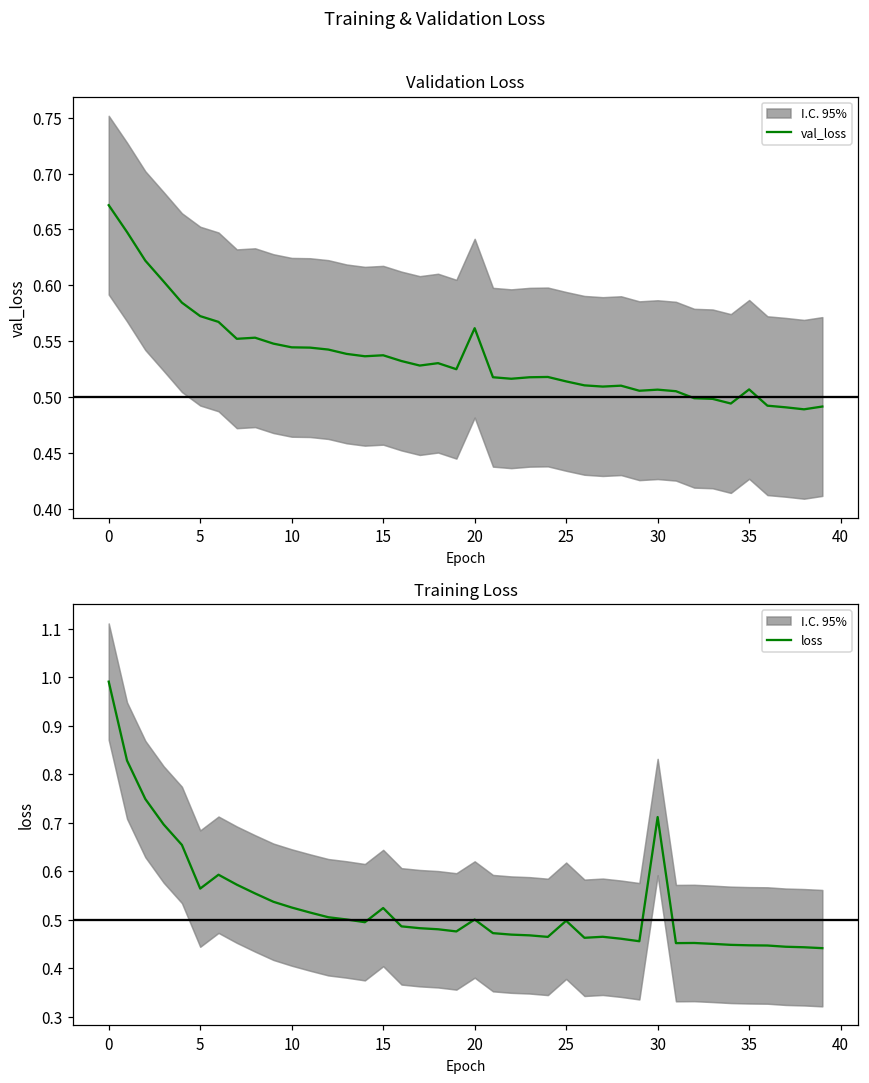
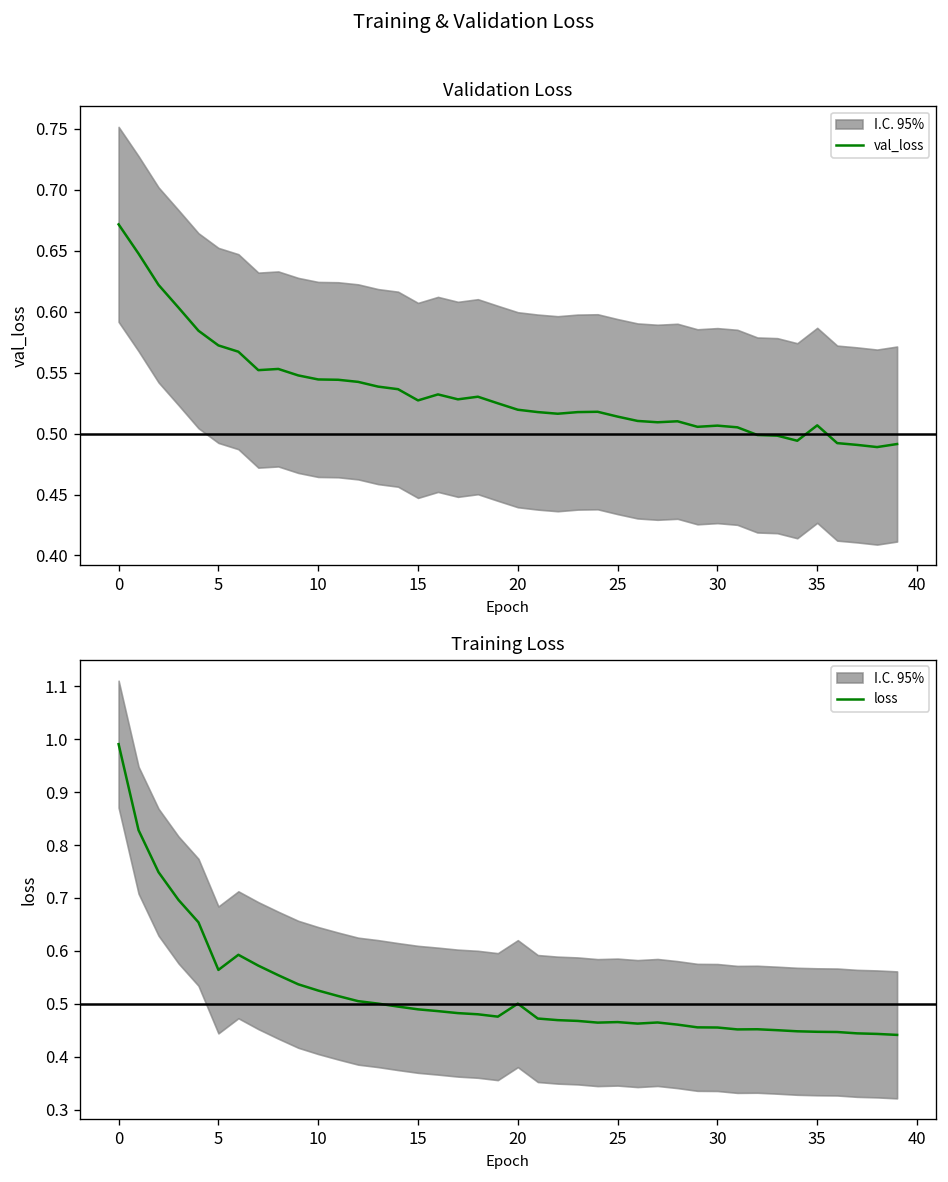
Validation Loss, val_loss, 15: 0.537 -> 0.527
Validation Loss, val_loss, 20: 0.562 -> 0.520
Training Loss, loss, 15: 0.52 -> 0.49
Training Loss, loss, 25: 0.50 -> 0.47
Training Loss, loss, 30: 0.71 -> 0.46
